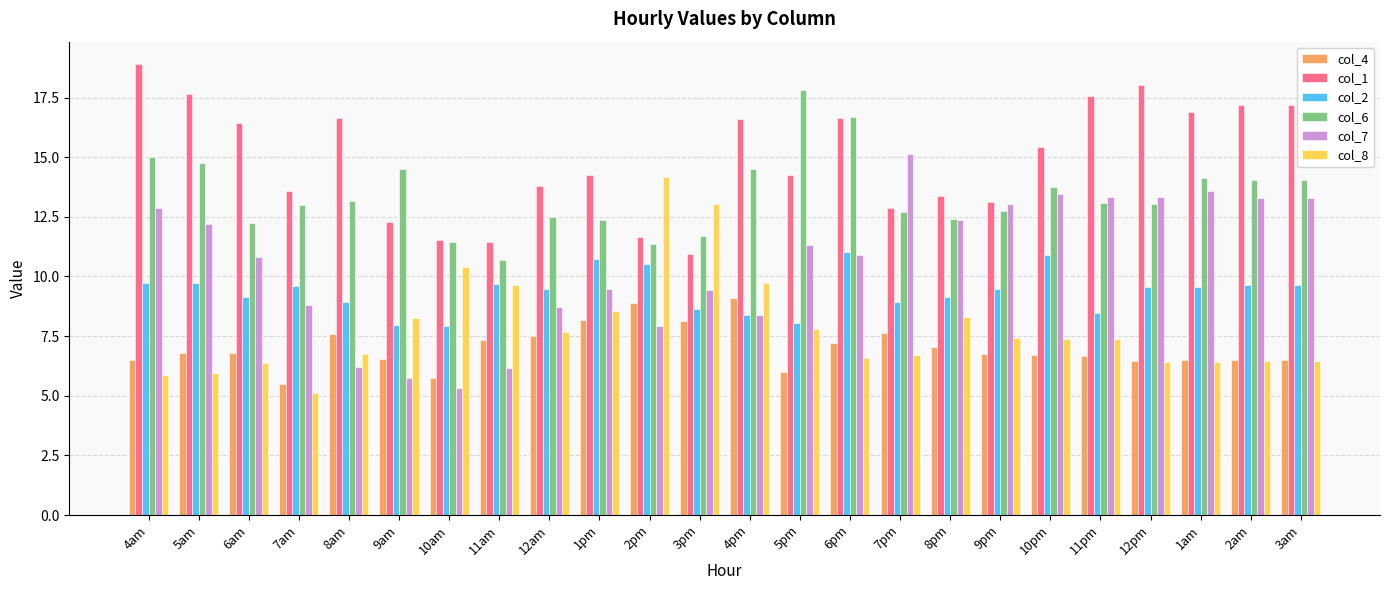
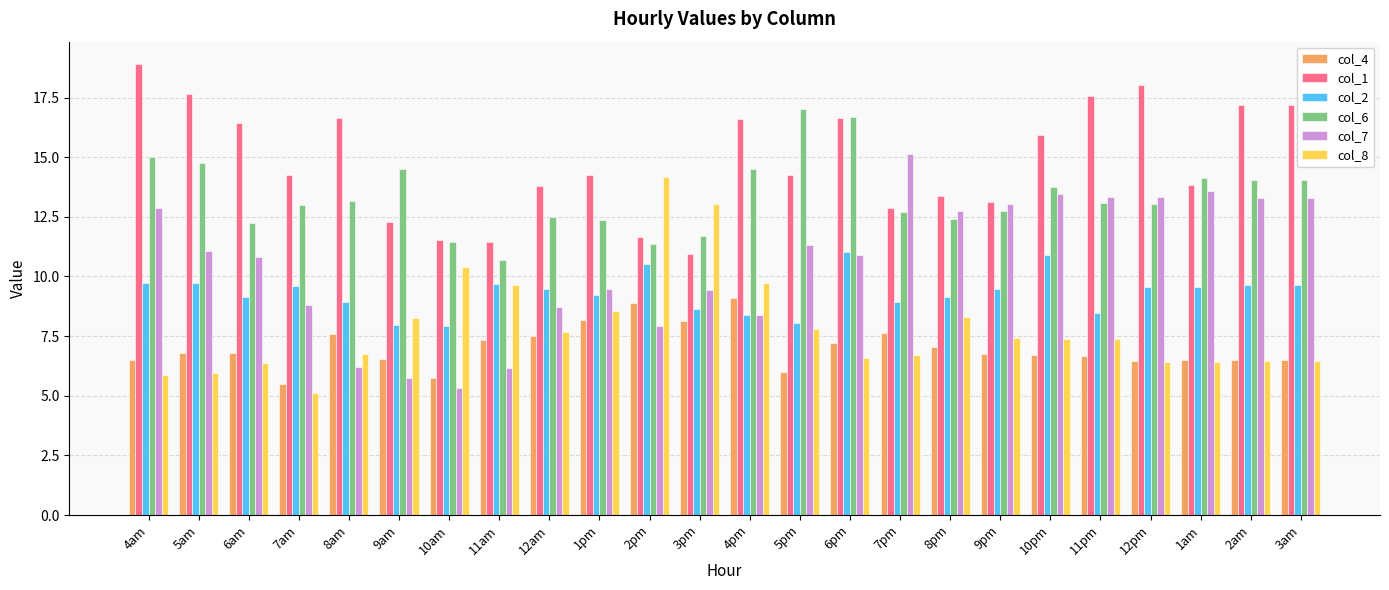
col_7, 5am: 12.2 -> 11.1
col_1, 7am: 13.6 -> 14.2
col_2, 1pm: 10.8 -> 9.2
col_6, 5pm: 17.8 -> 17.0
col_7, 8pm: 12.4 -> 12.7
col_1, 10pm: 15.4 -> 15.9
col_1, 1am: 16.9 -> 13.9
